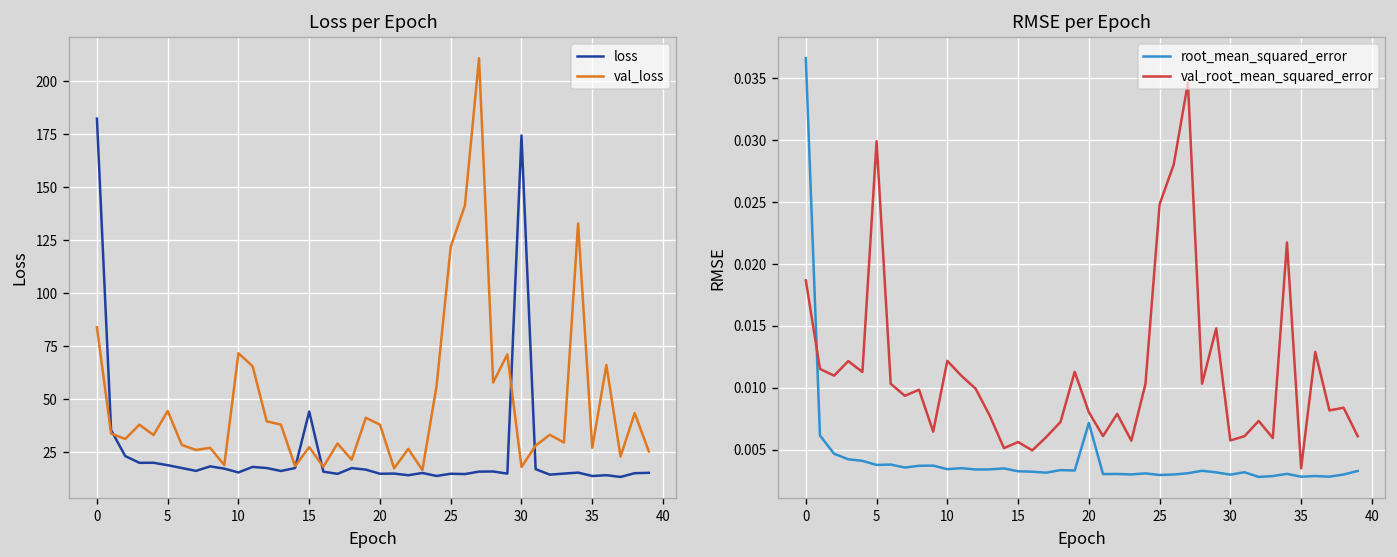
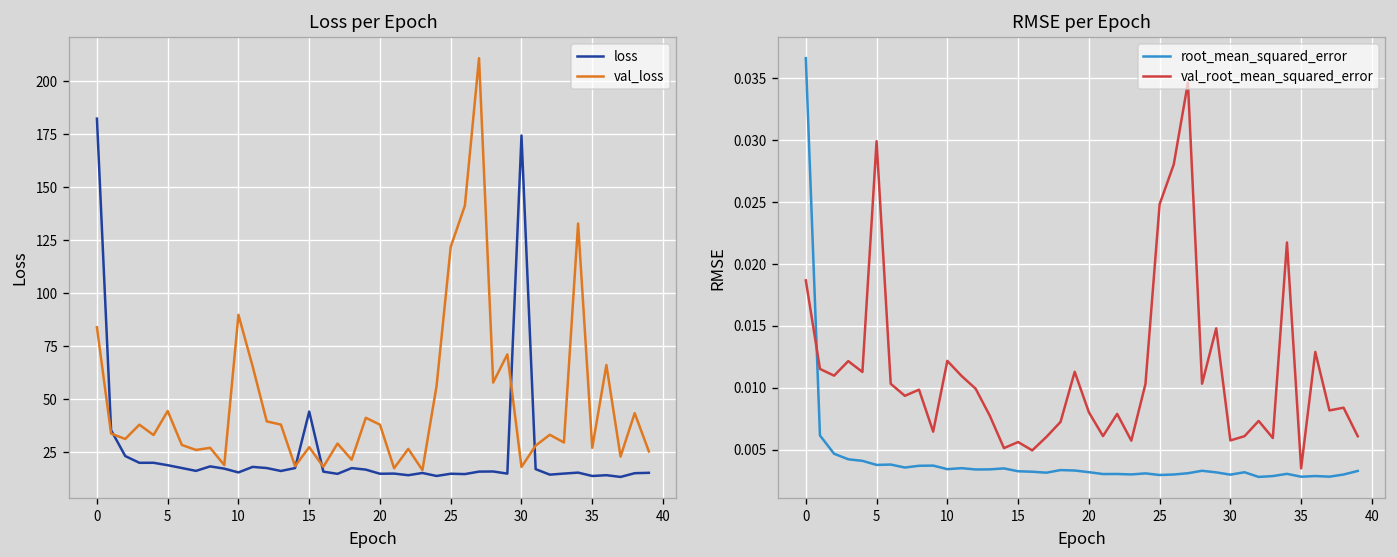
Loss per Epoch, val_loss, 10: 72 -> 90
RMSE per Epoch, root_mean_squared_error, 20: 0.0071 -> 0.0032
